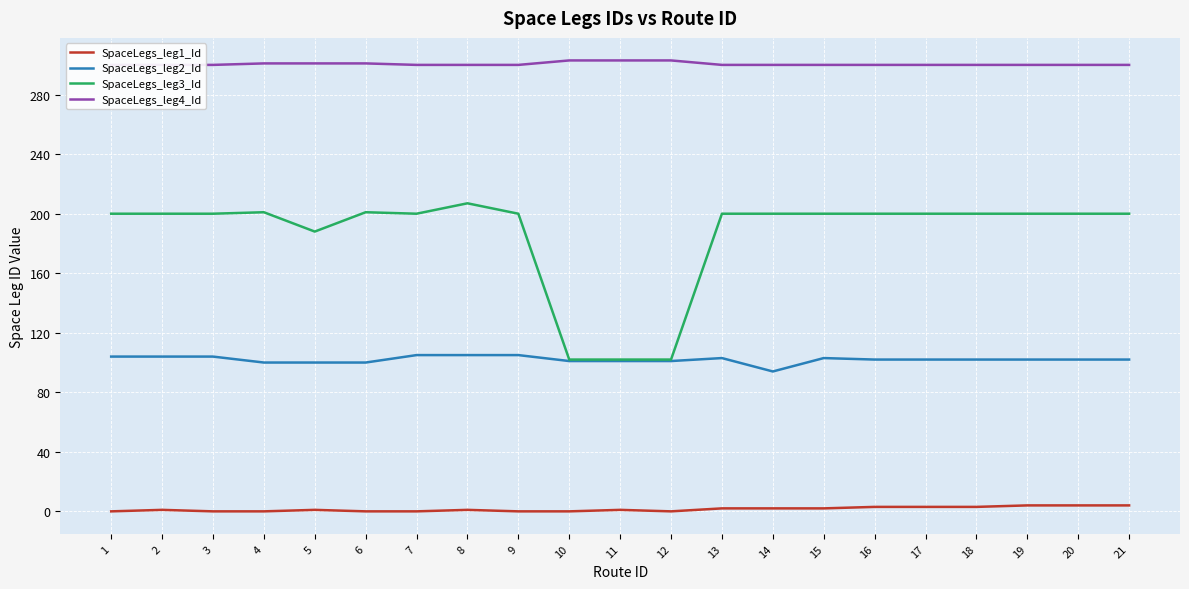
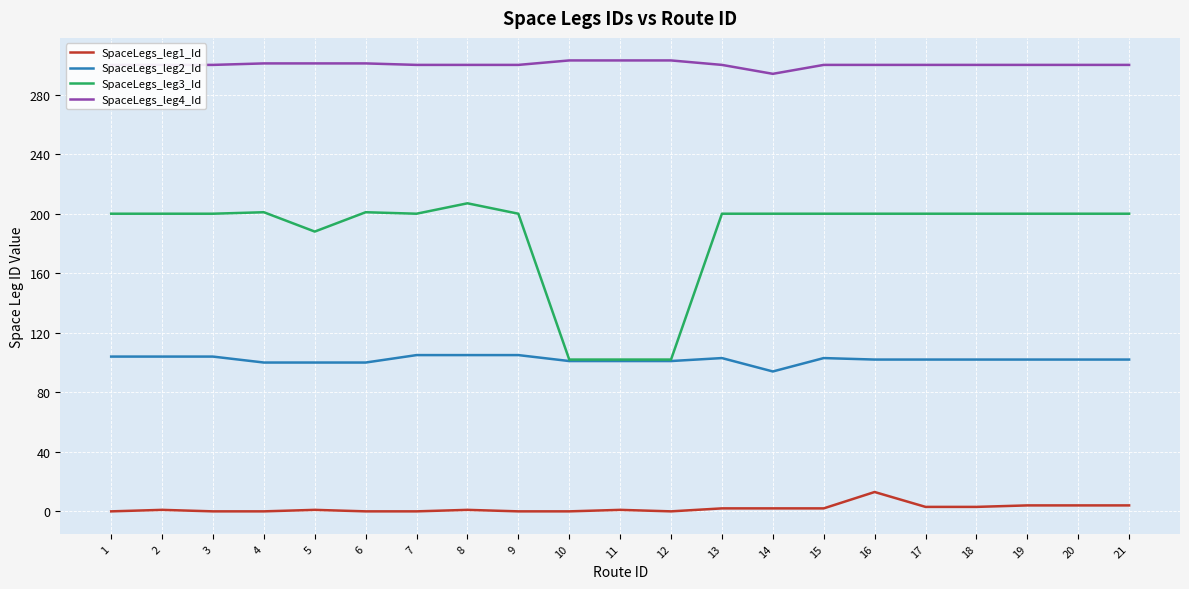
SpaceLegs_leg4_Id, 14: 300 -> 294
SpaceLegs_leg1_Id, 16: 3 -> 13
